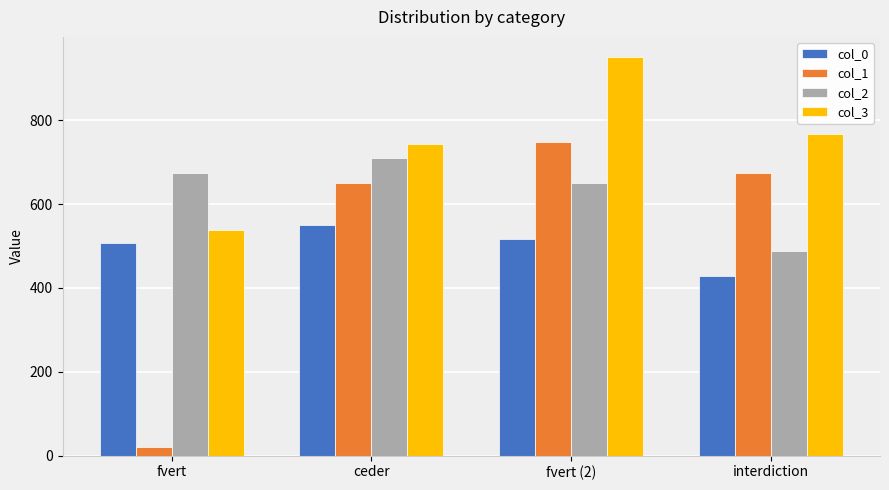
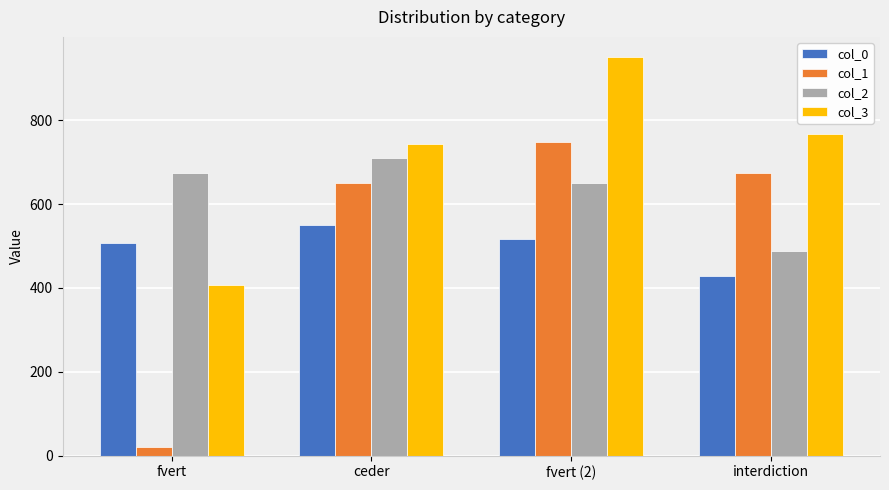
col_3, fvert: 540 -> 410
